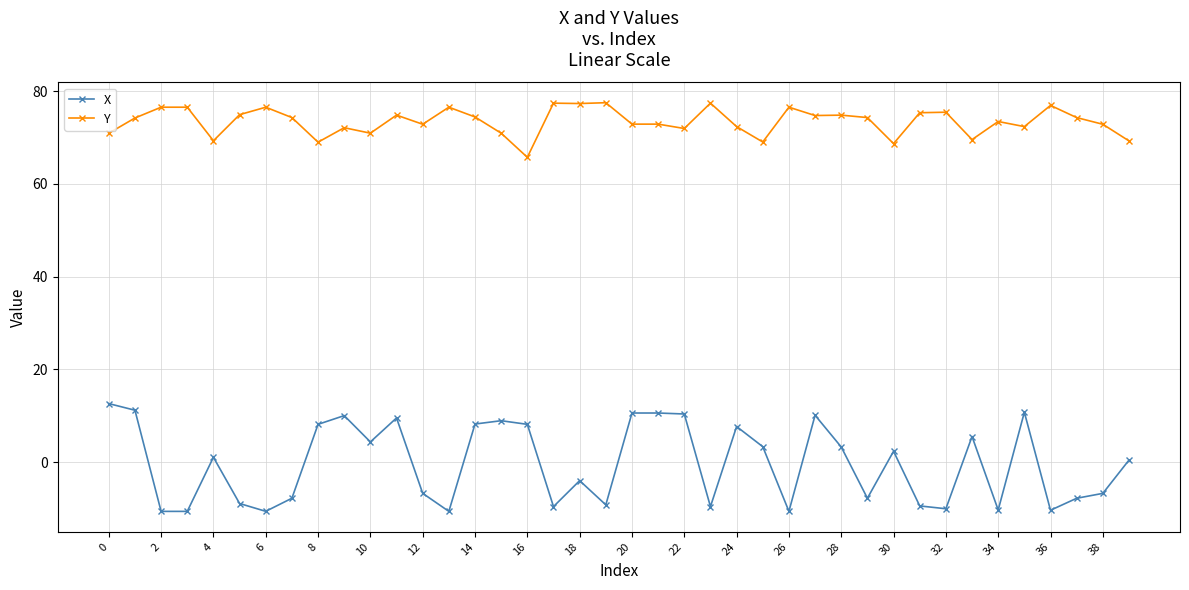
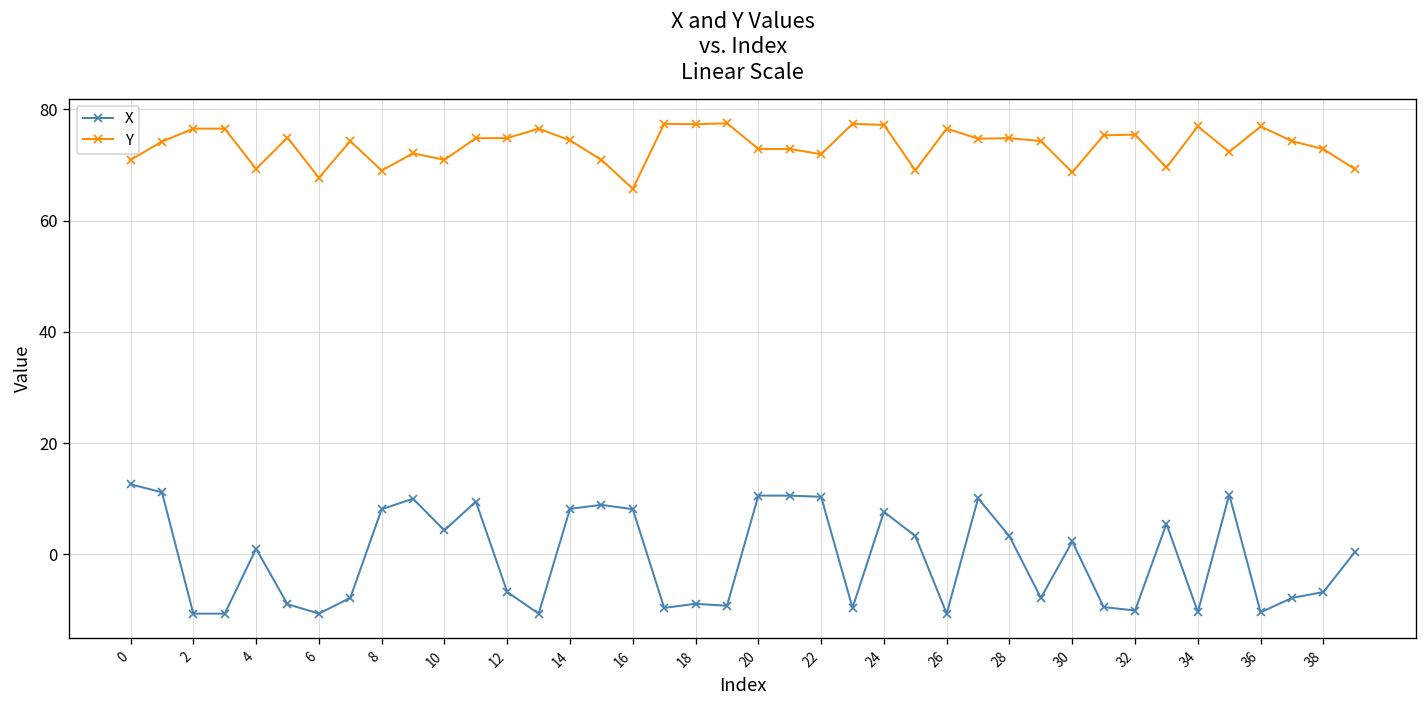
Y, 6: 77 -> 68
Y, 12: 73 -> 75
X, 18: -4 -> -9
Y, 24: 72 -> 77
Y, 34: 73 -> 77
